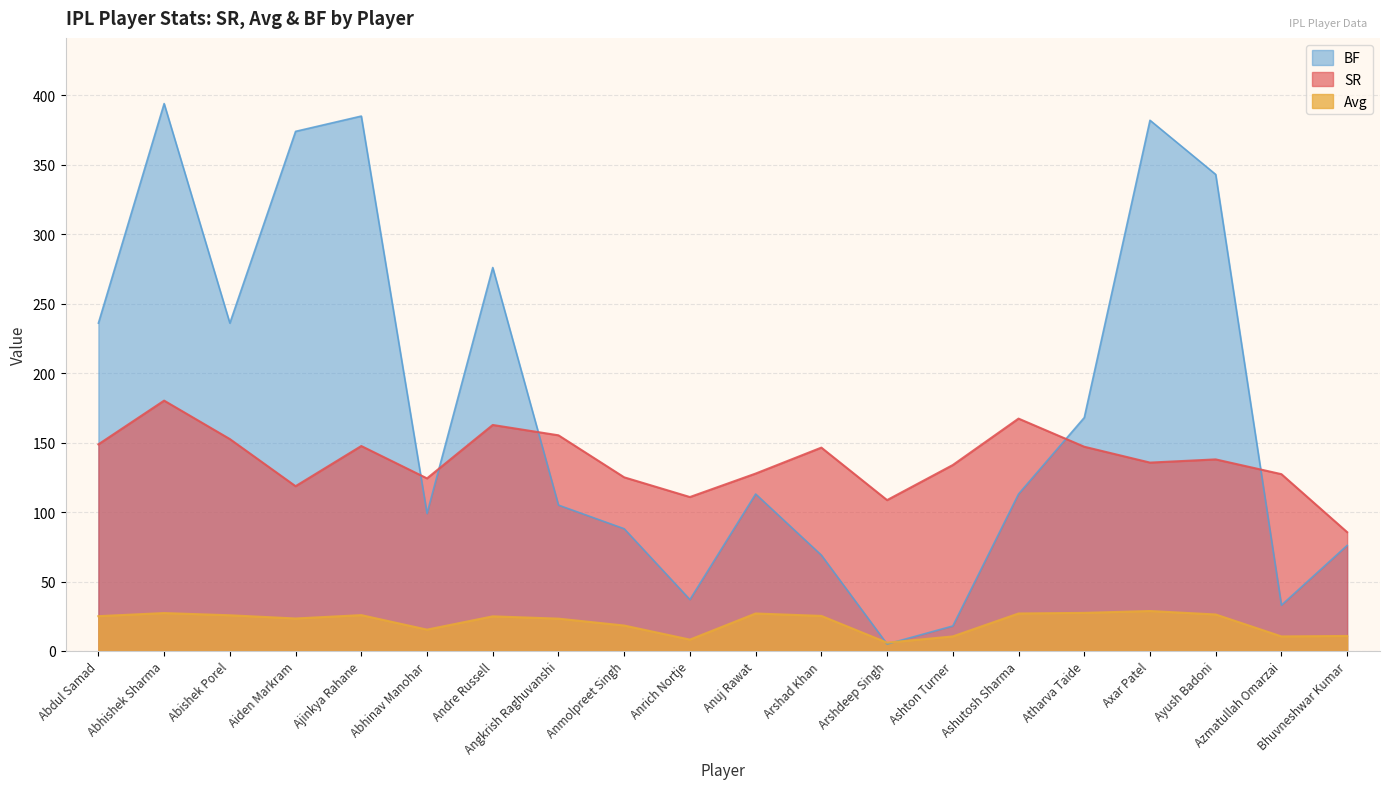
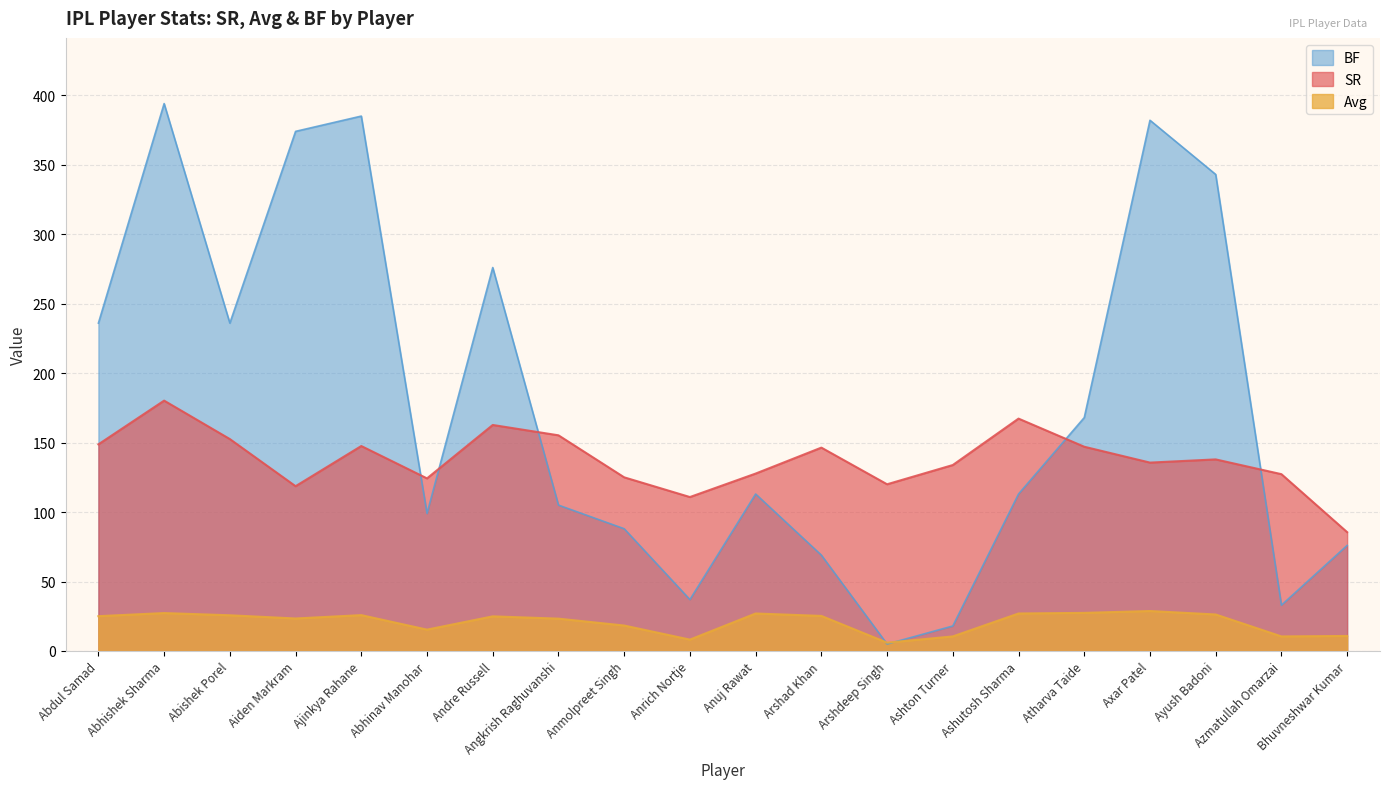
SR, Arshdeep Singh: 109 -> 120
